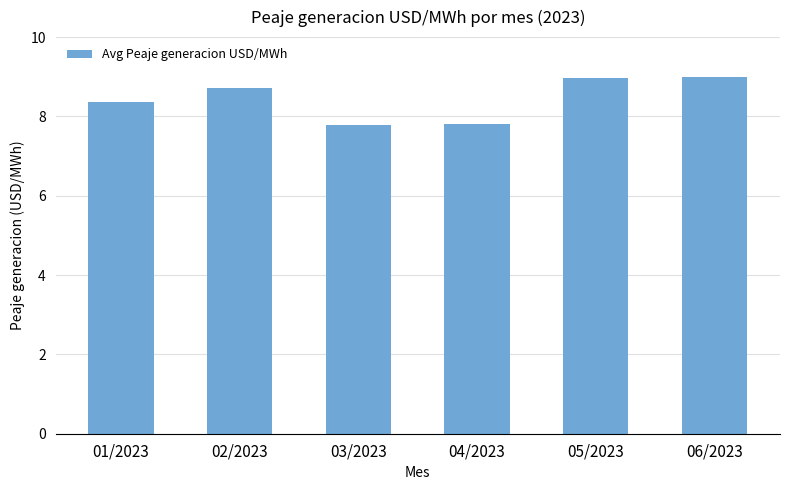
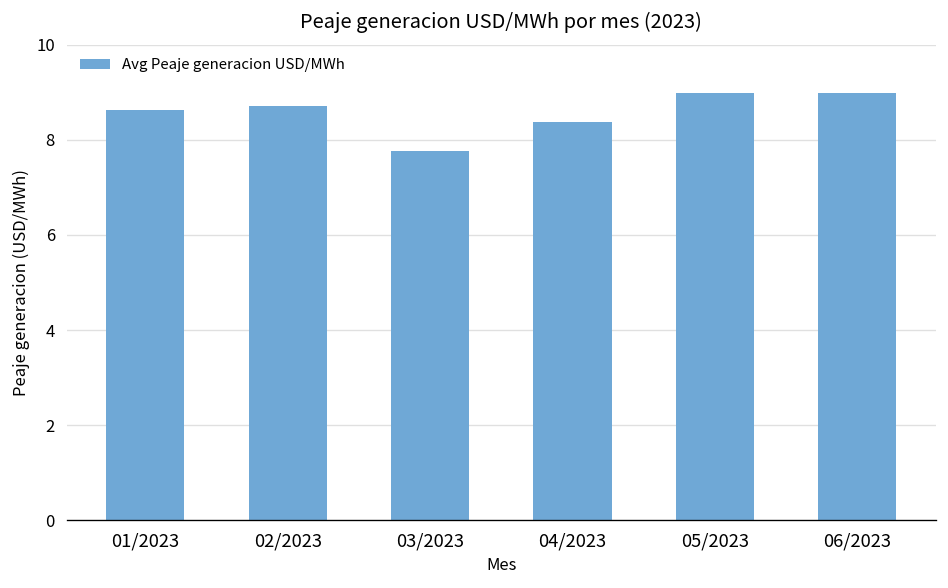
01/2023: 8.4 -> 8.6
04/2023: 7.8 -> 8.4
